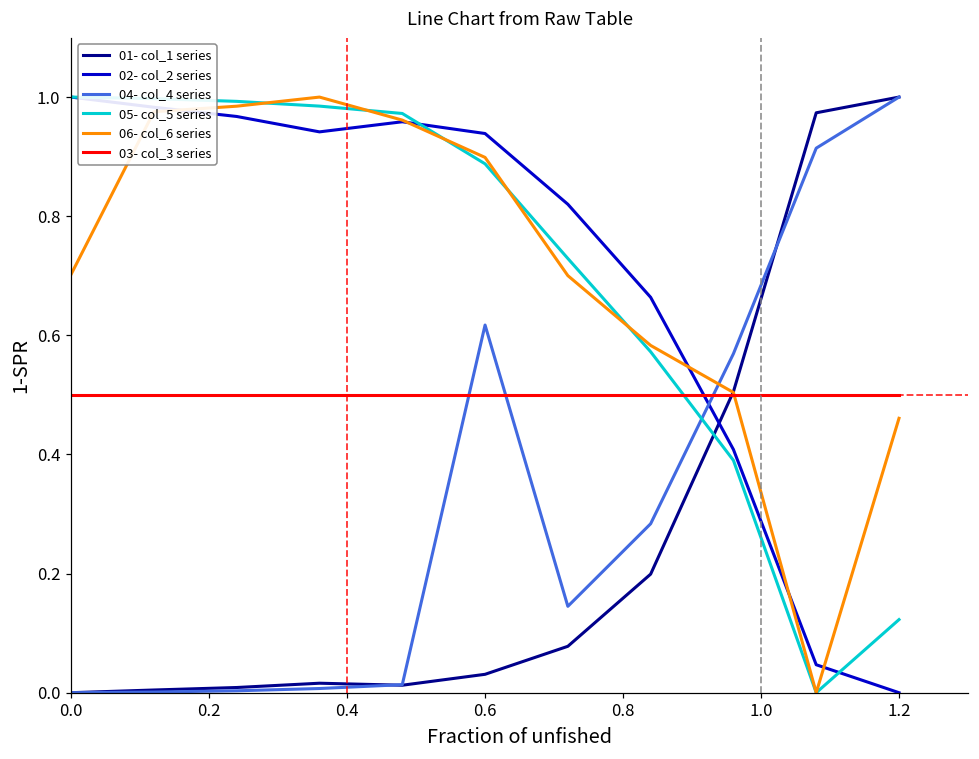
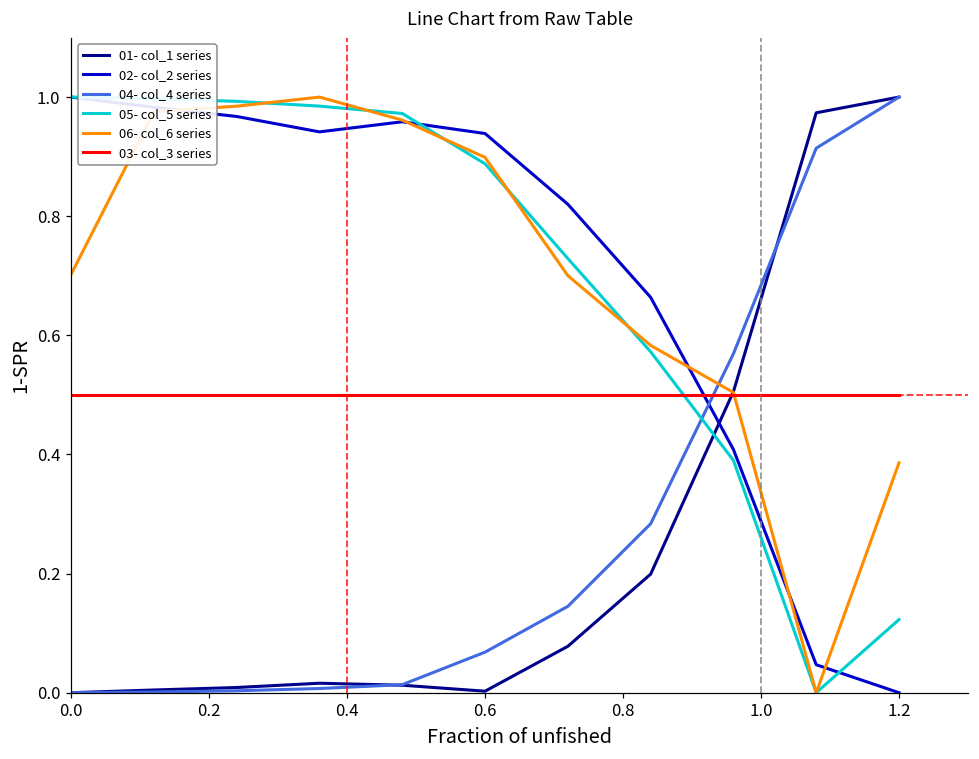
01- col_1 series, 0.6: 0.03 -> 0.00
04- col_4 series, 0.6: 0.62 -> 0.07
06- col_6 series, 1.2: 0.46 -> 0.39
